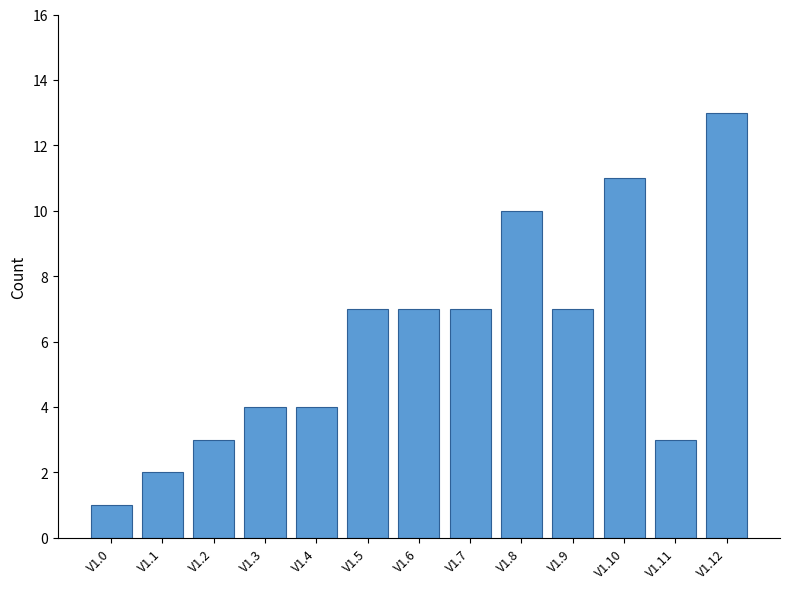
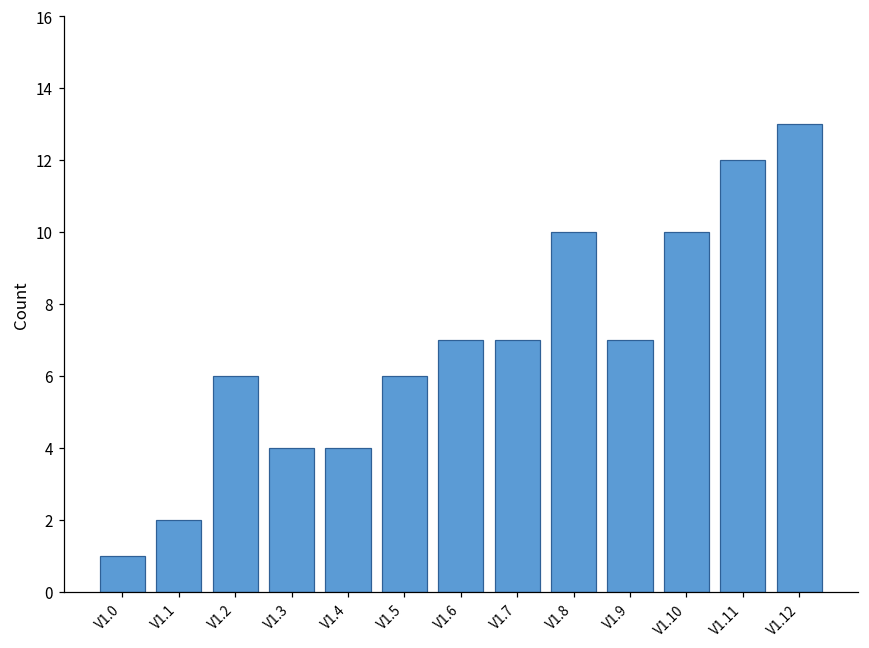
V1.2: 3 -> 6
V1.5: 7 -> 6
V1.10: 11 -> 10
V1.11: 3 -> 12
